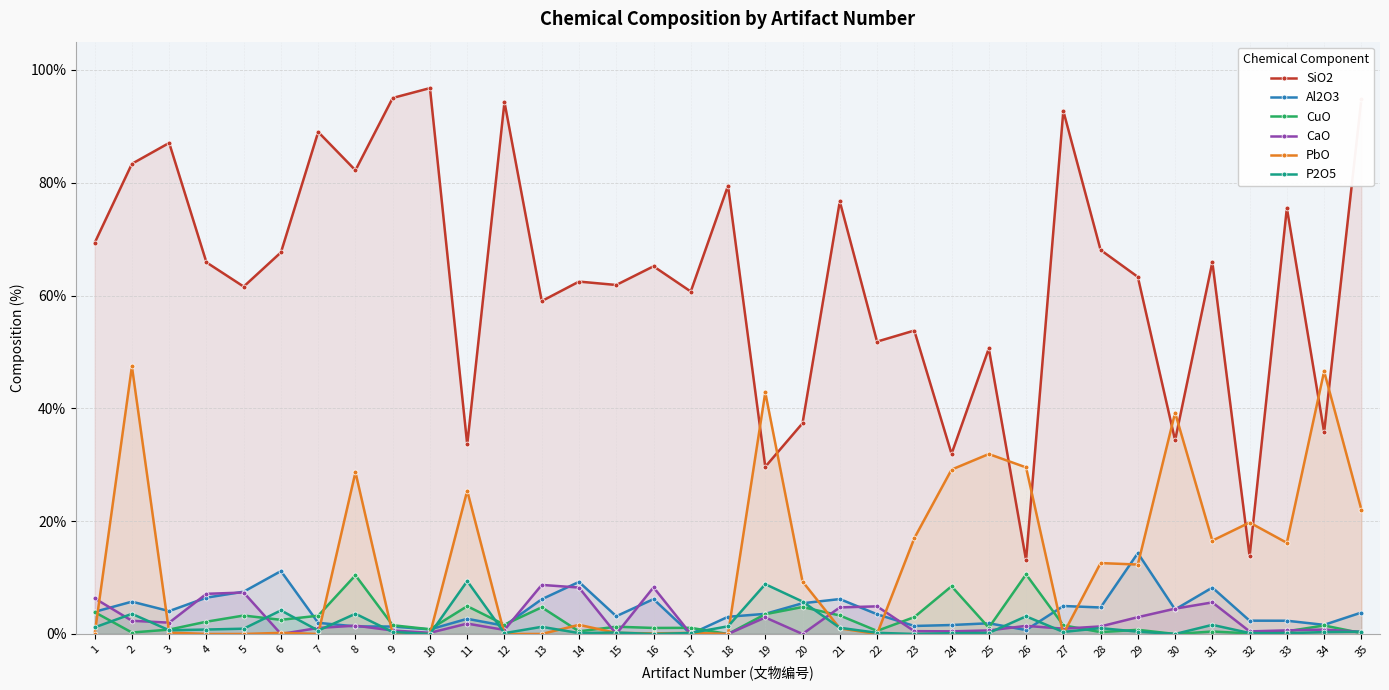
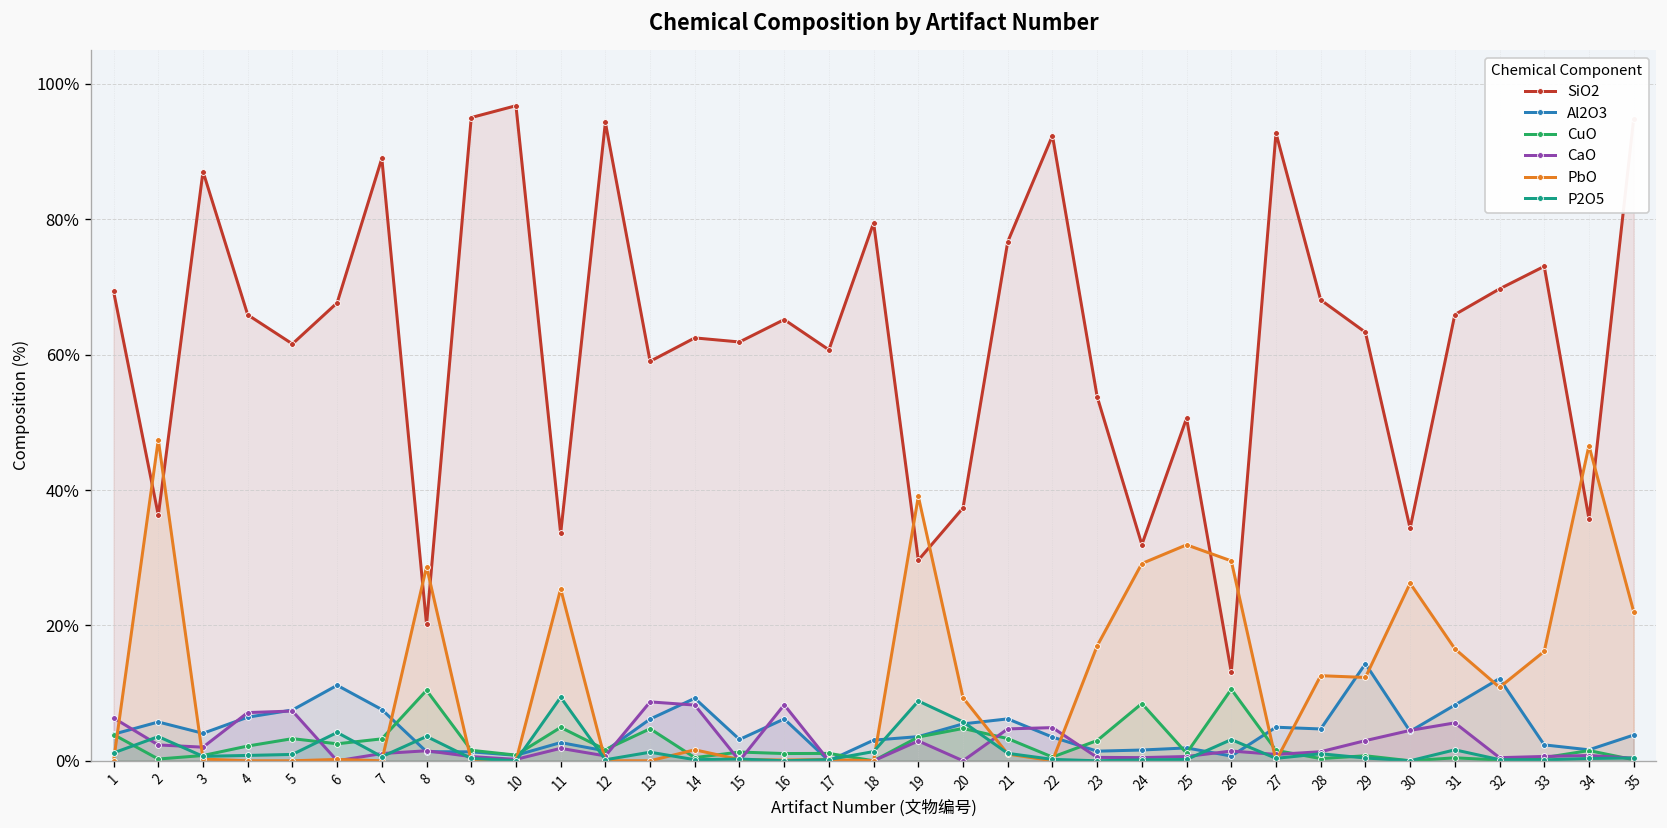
SiO2, 2: 83% -> 36%
Al2O3, 7: 2% -> 8%
SiO2, 8: 82% -> 20%
PbO, 19: 43% -> 39%
SiO2, 22: 52% -> 92%
PbO, 30: 39% -> 26%
SiO2, 32: 14% -> 70%
Al2O3, 32: 2% -> 12%
PbO, 32: 20% -> 11%
SiO2, 33: 76% -> 73%
